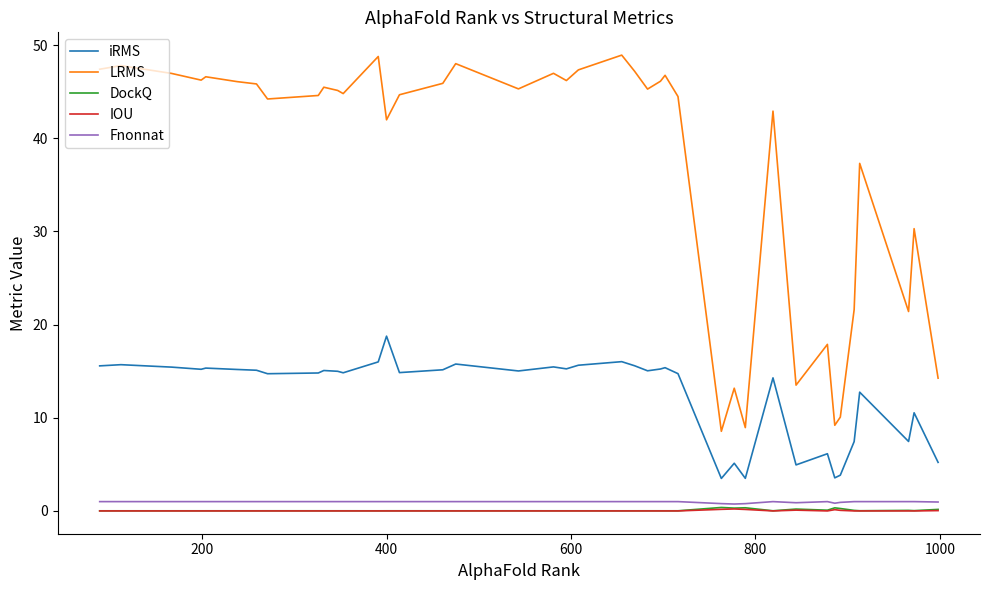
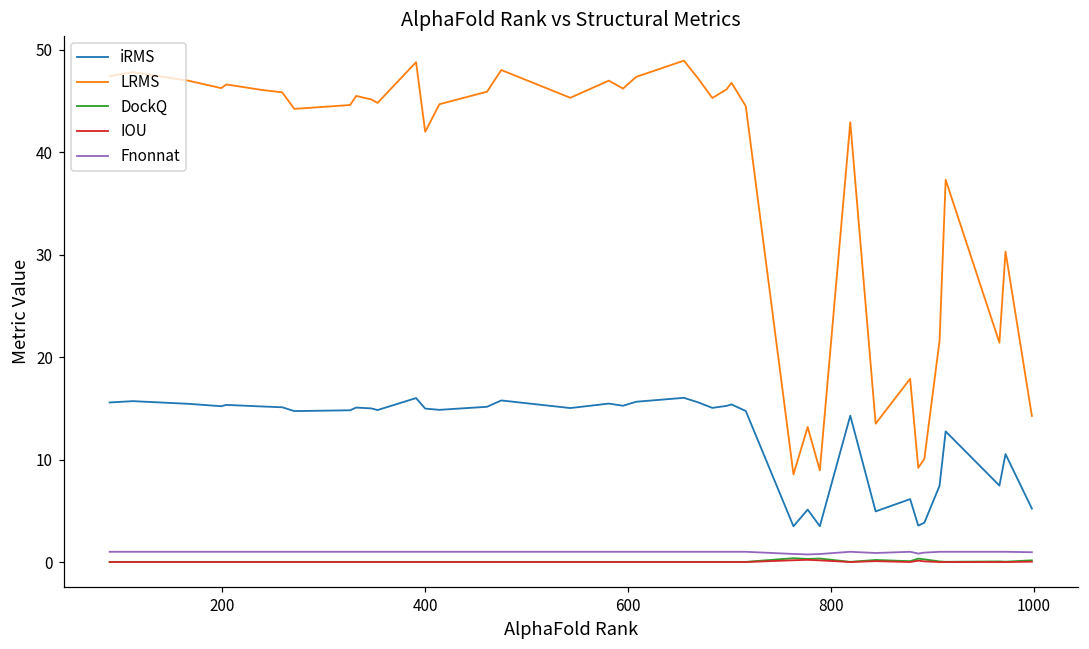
iRMS, 400: 19 -> 15
